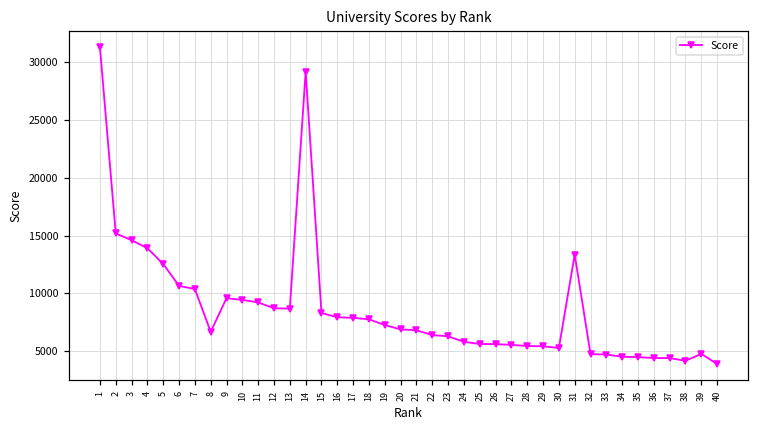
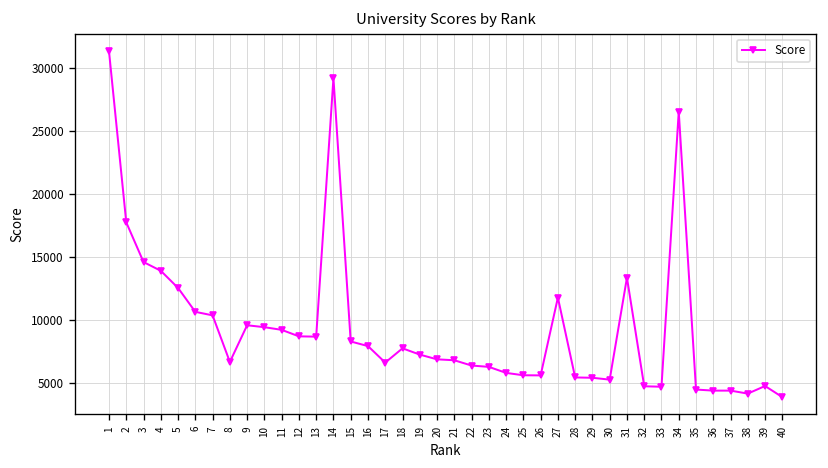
2: 15200 -> 17800
17: 7900 -> 6600
27: 5500 -> 11800
34: 4500 -> 26500
